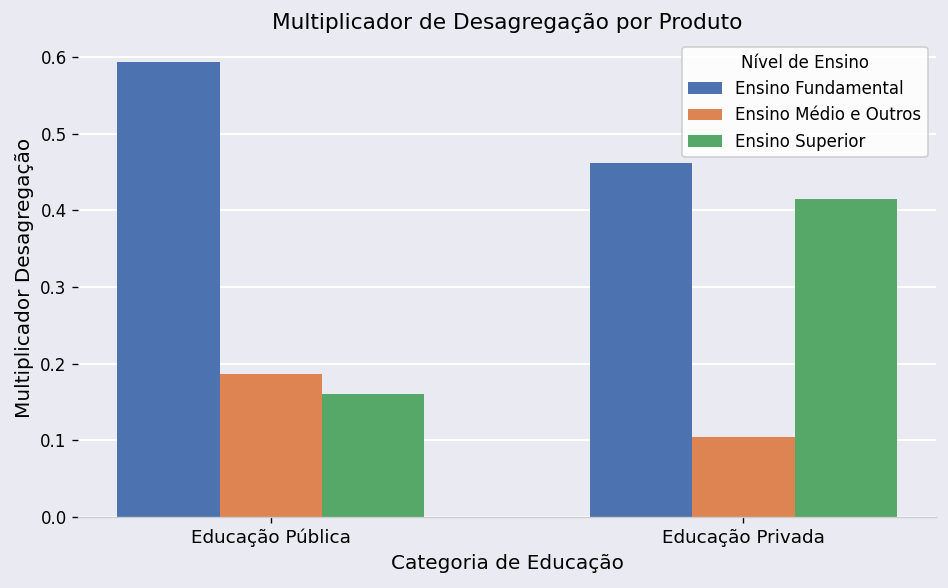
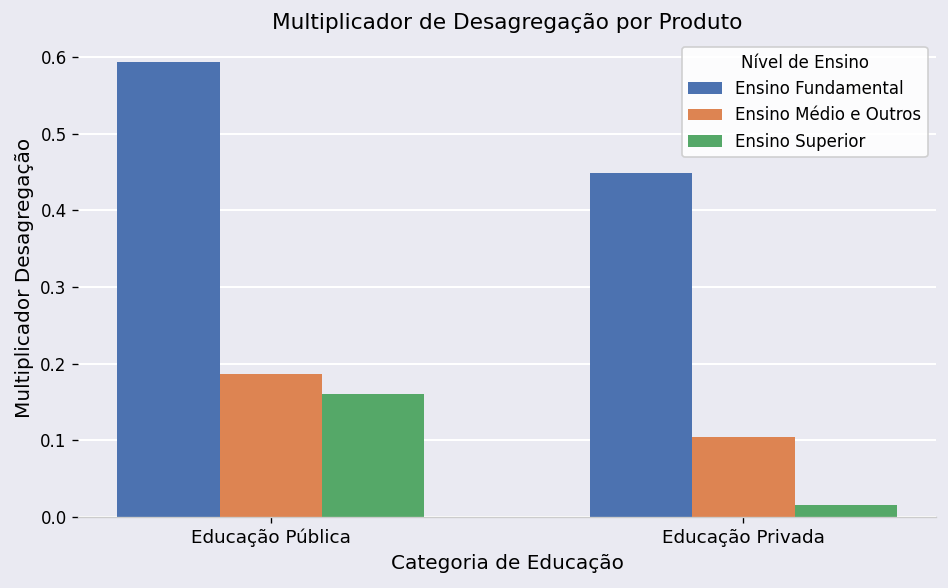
Ensino Fundamental, Educação Privada: 0.46 -> 0.45
Ensino Superior, Educação Privada: 0.41 -> 0.02
